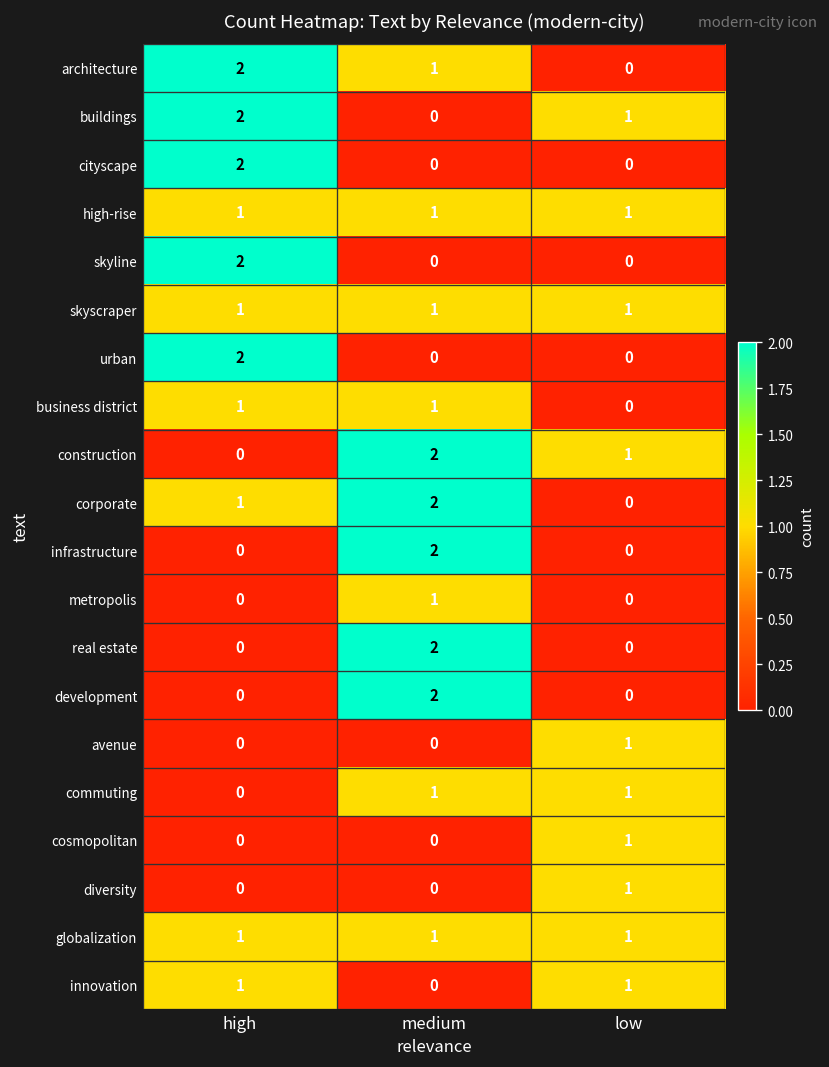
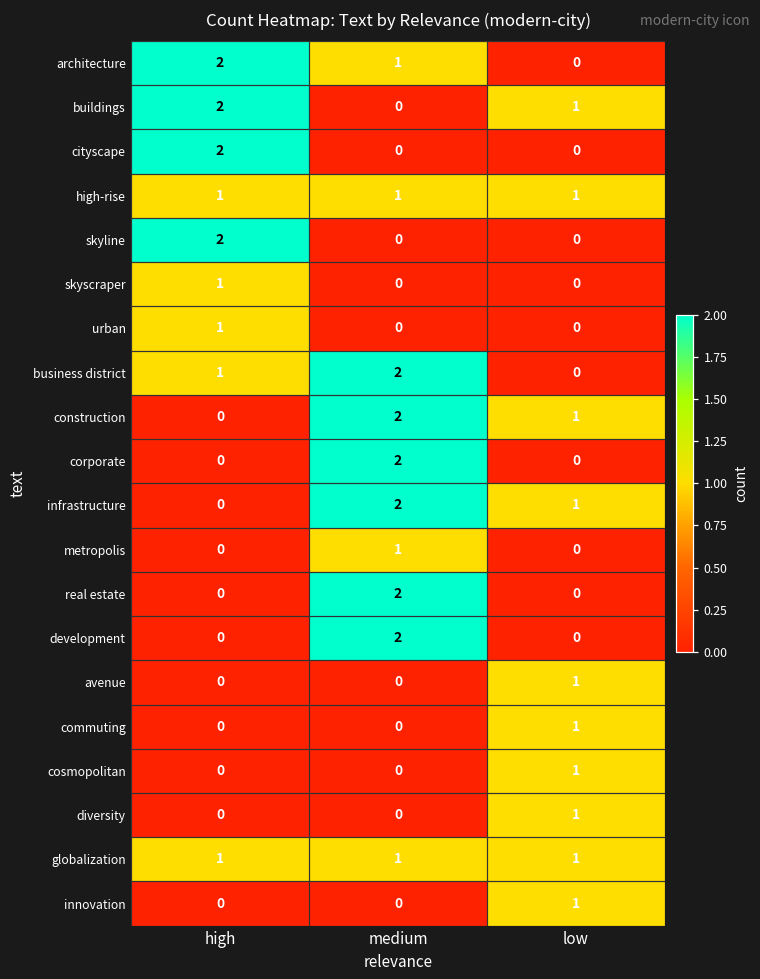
skyscraper, medium: 1 -> 0
skyscraper, low: 1 -> 0
urban, high: 2 -> 1
business district, medium: 1 -> 2
corporate, high: 1 -> 0
infrastructure, low: 0 -> 1
commuting, medium: 1 -> 0
innovation, high: 1 -> 0
